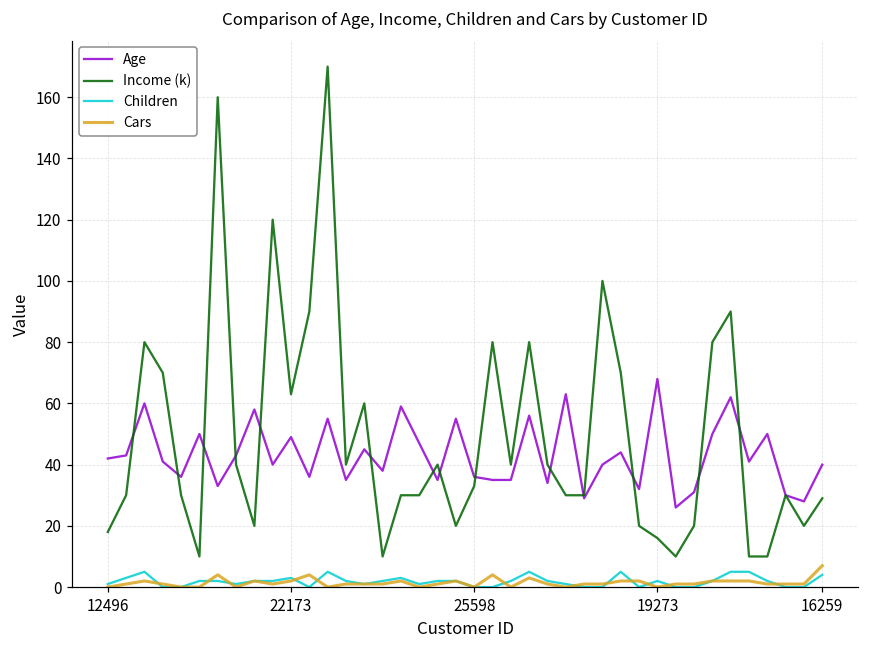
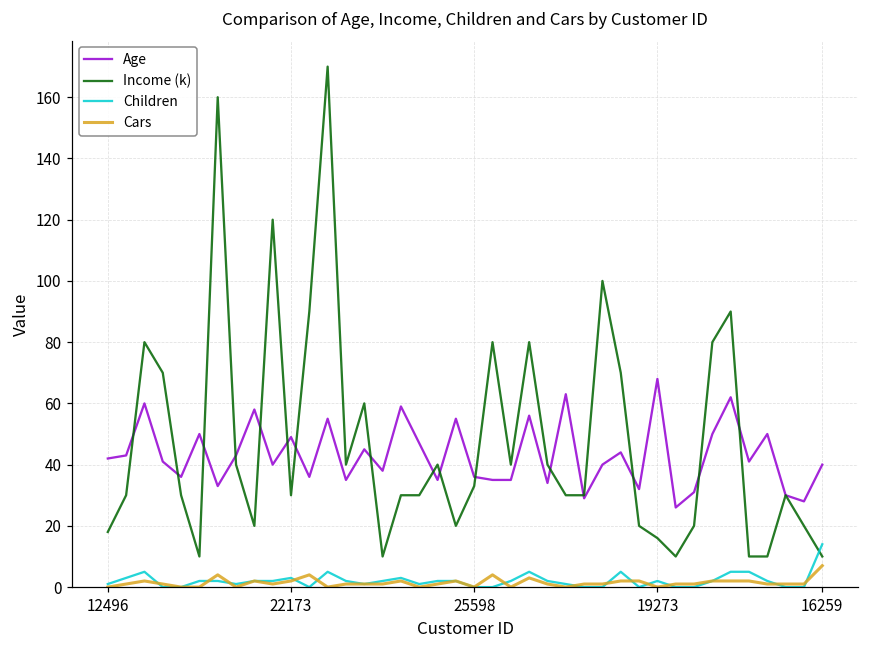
Income (k), 22173: 63 -> 30
Income (k), 16259: 29 -> 10
Children, 16259: 4 -> 14
